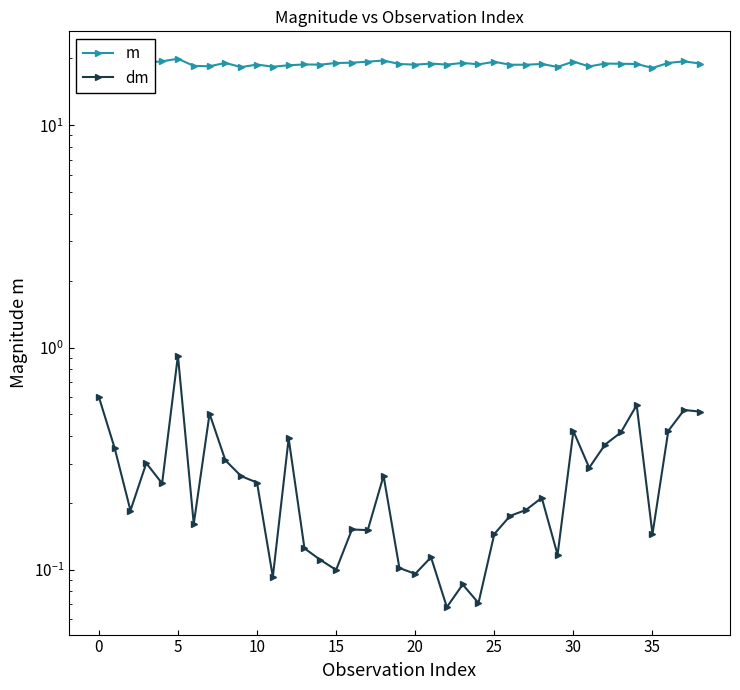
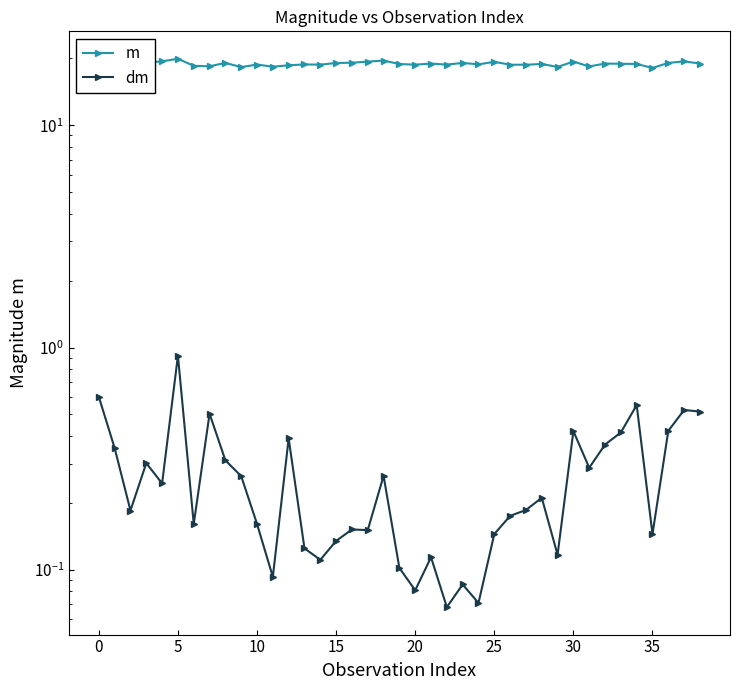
dm, 10: 0.25 -> 0.16
dm, 15: 0.10 -> 0.14
dm, 20: 0.096 -> 0.081
